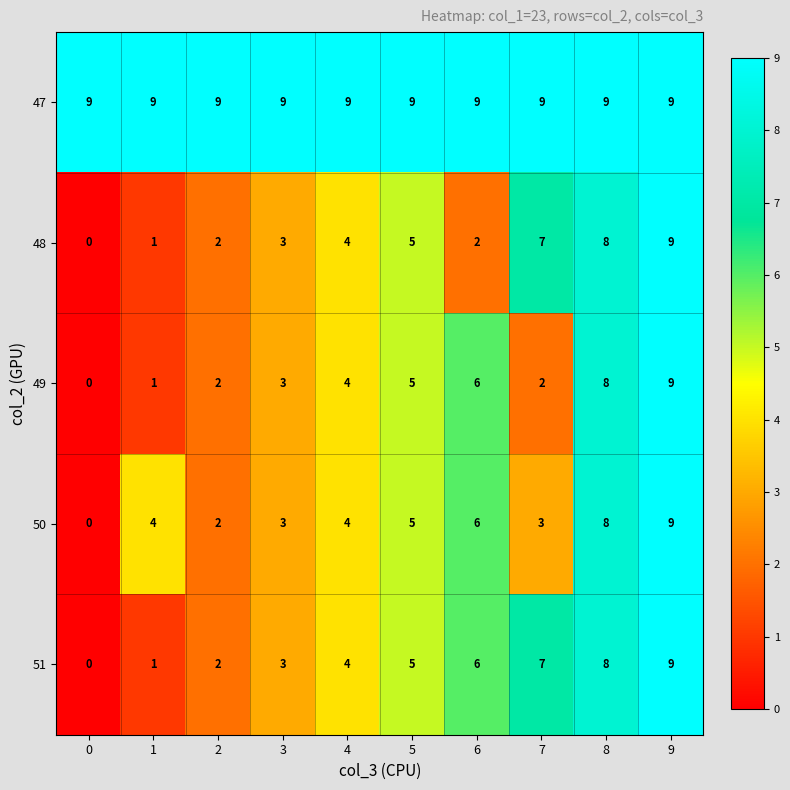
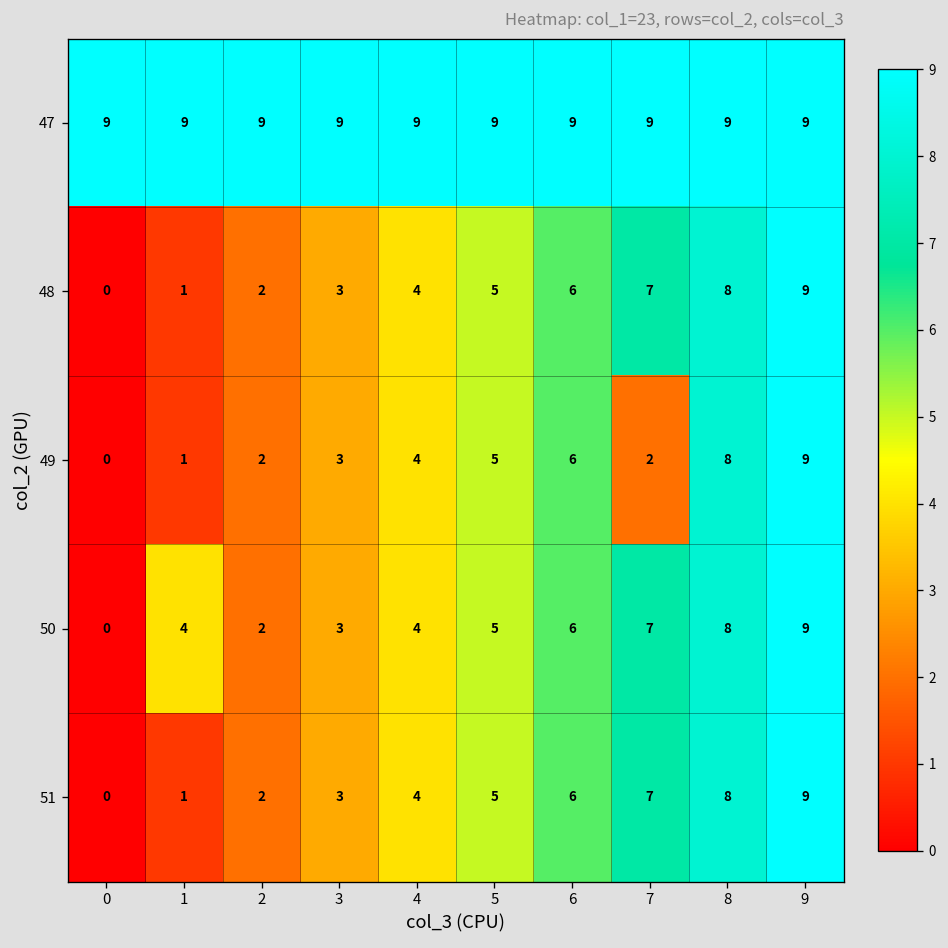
48, 6: 2 -> 6
50, 7: 3 -> 7
